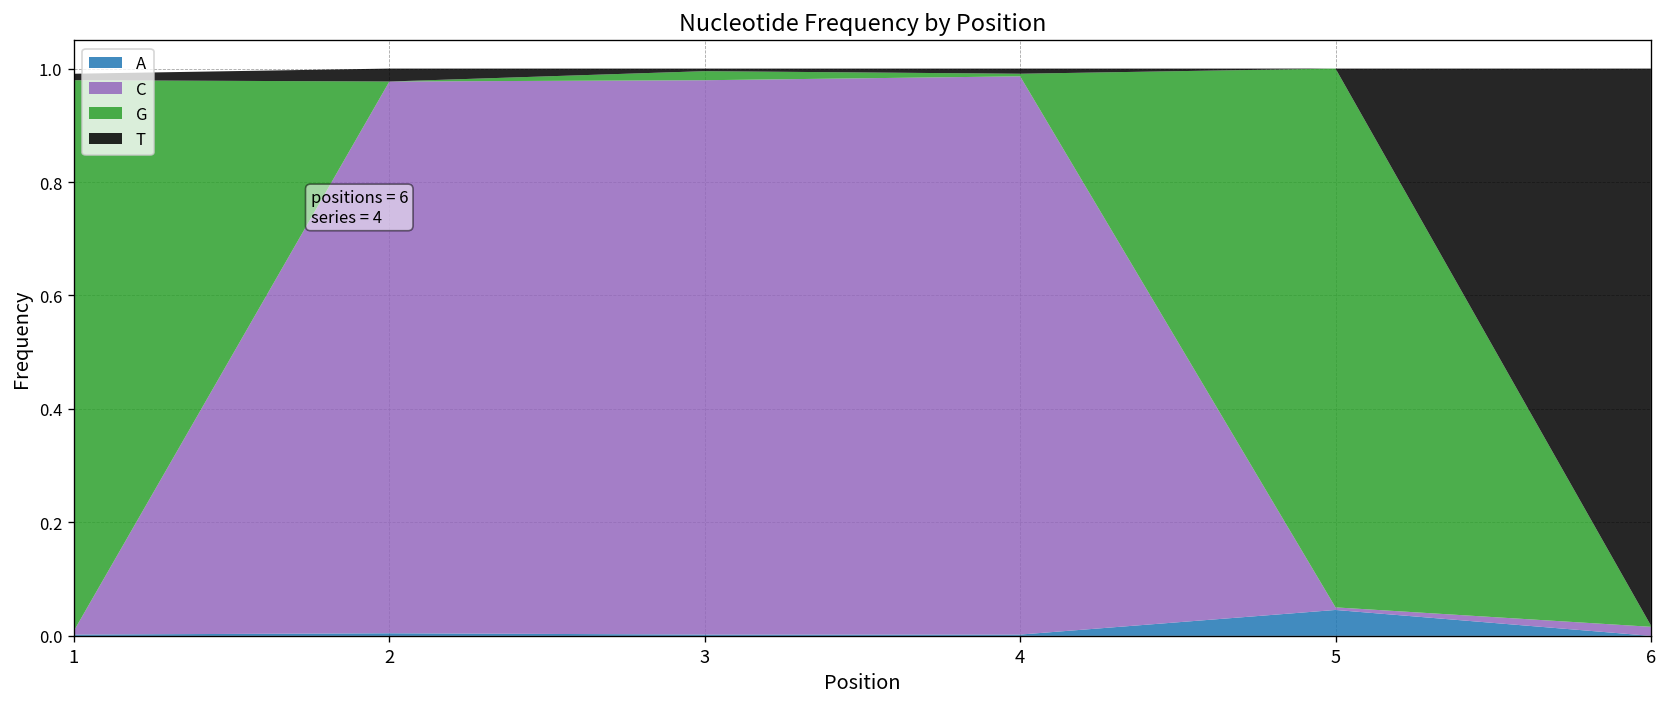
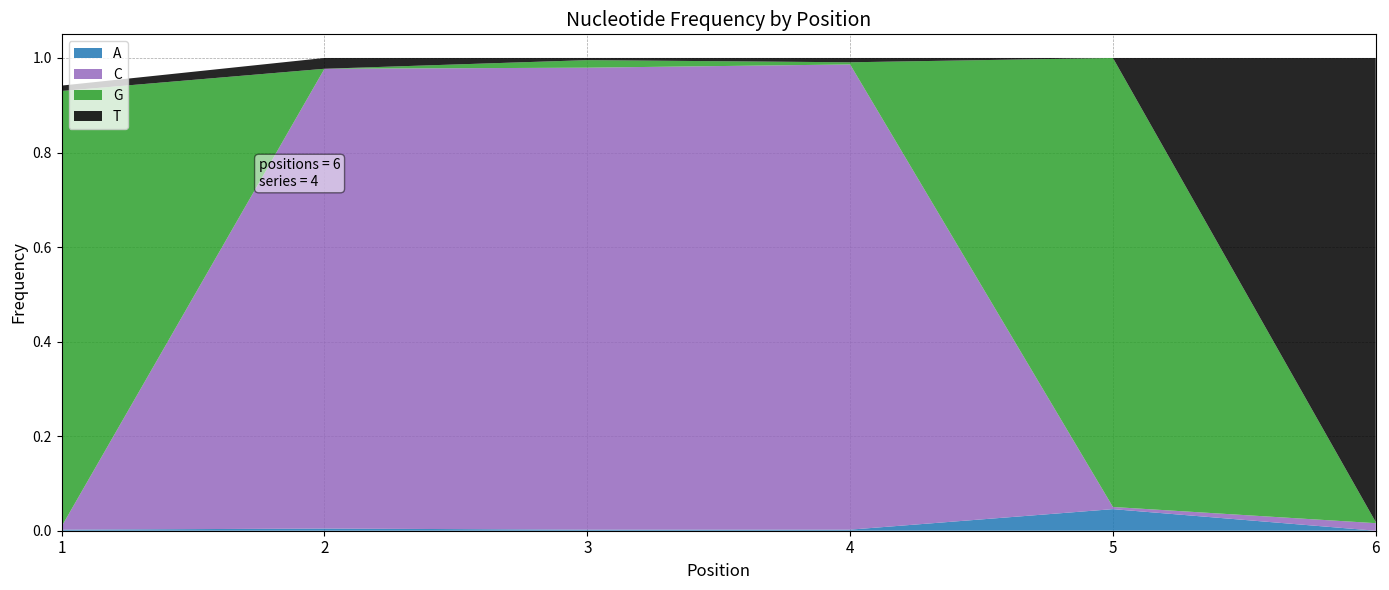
G, 1: 0.97 -> 0.92
